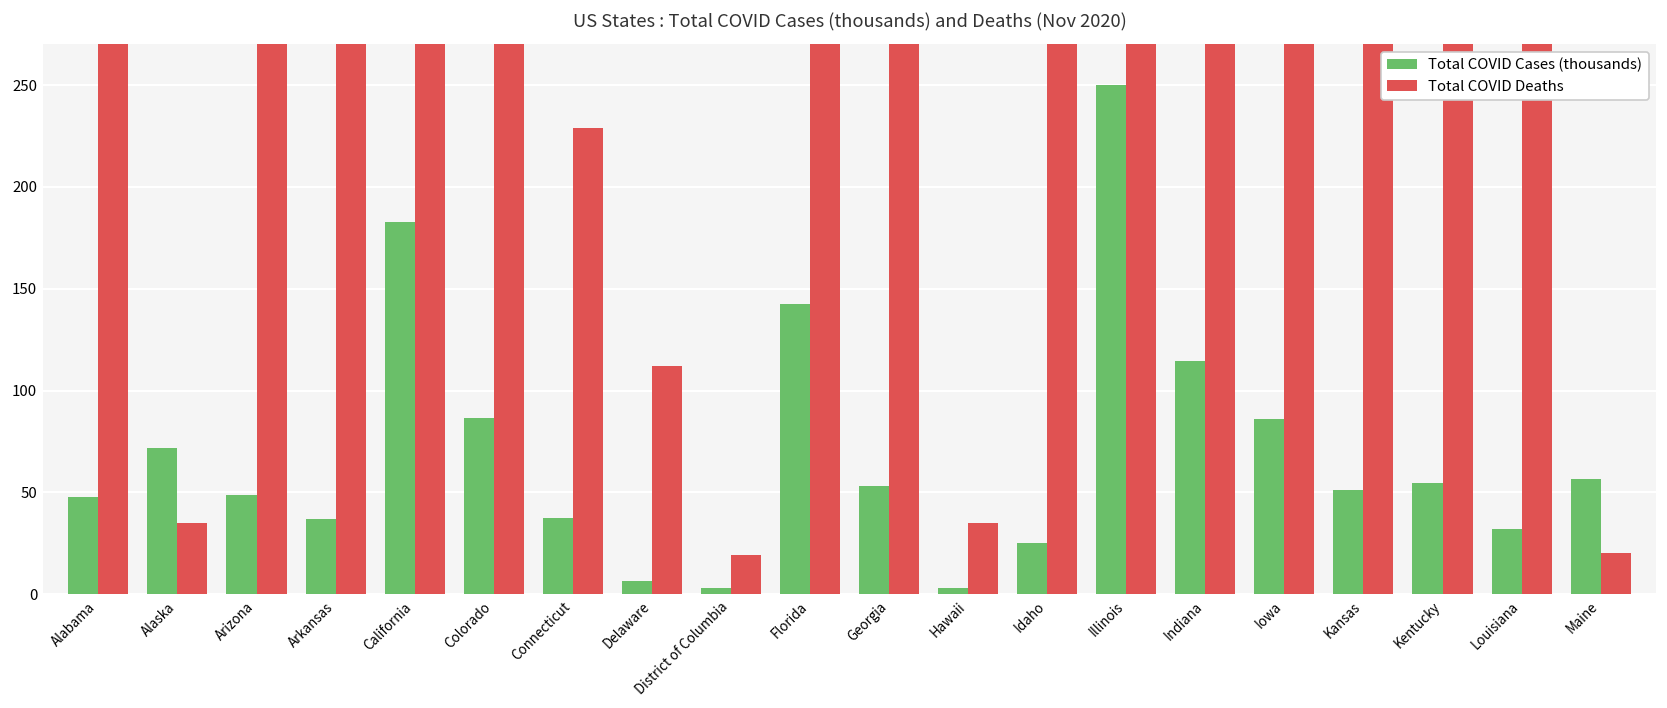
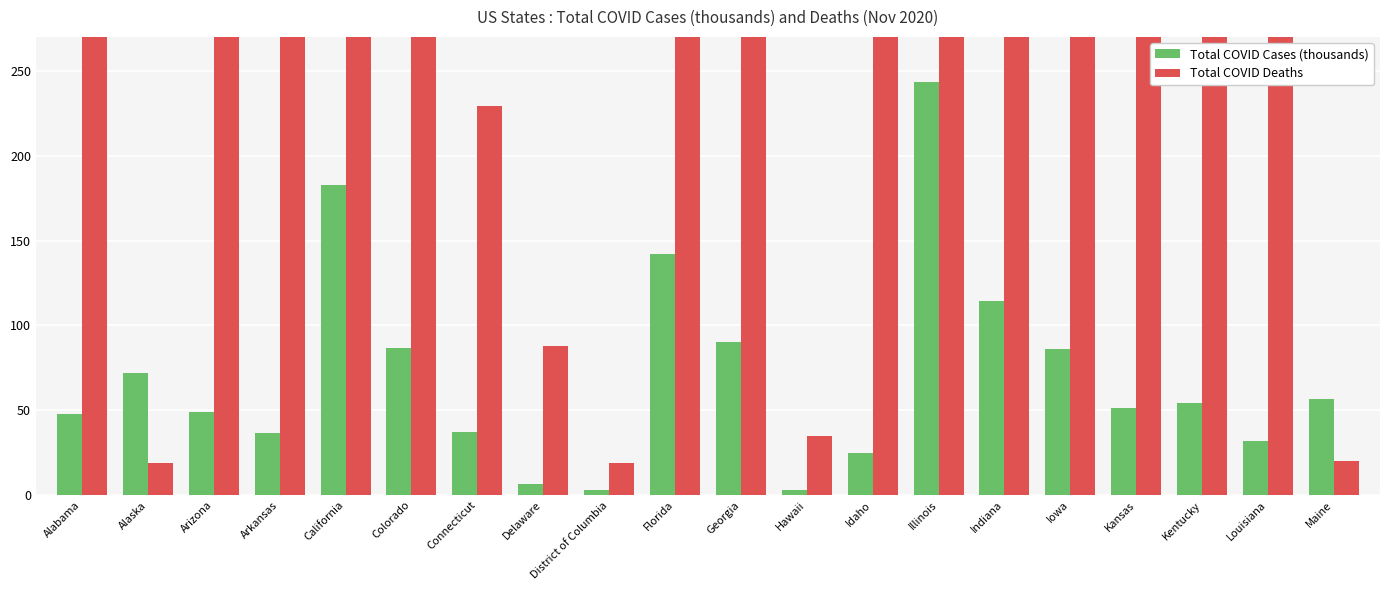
Total COVID Deaths, Alaska: 35 -> 19
Total COVID Deaths, Delaware: 112 -> 88
Total COVID Cases (thousands), Georgia: 53 -> 90
Total COVID Cases (thousands), Illinois: 250 -> 243
